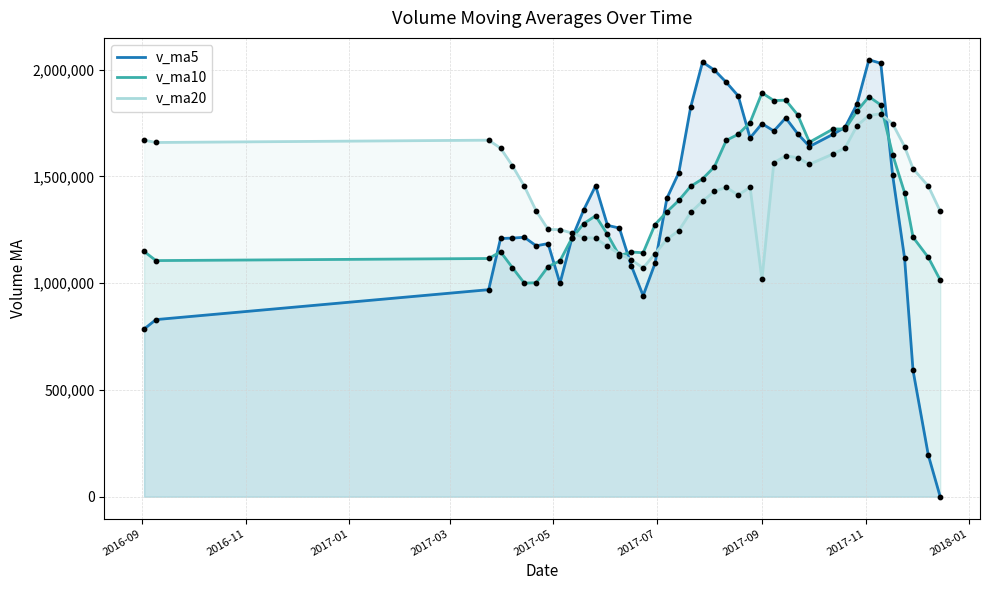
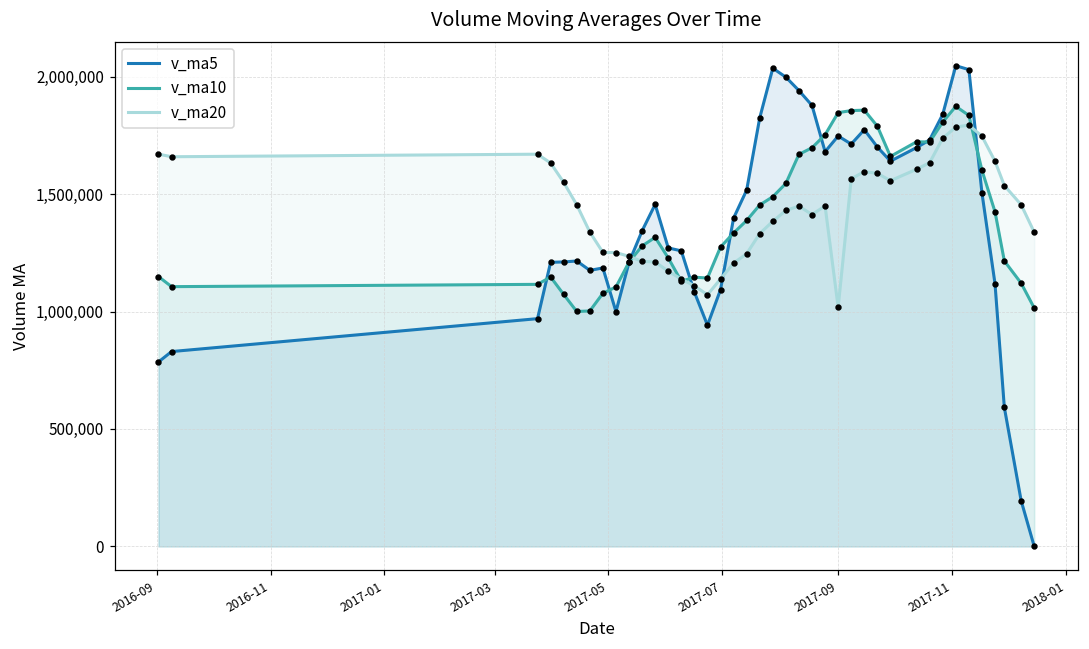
v_ma10, 2017-09: 1,890,000 -> 1,850,000
